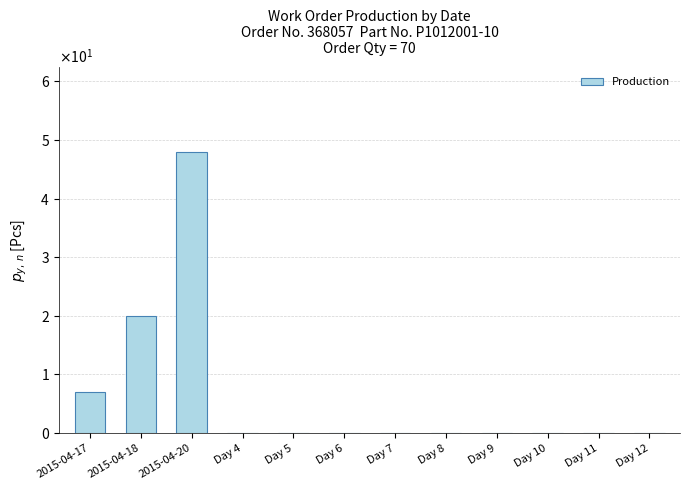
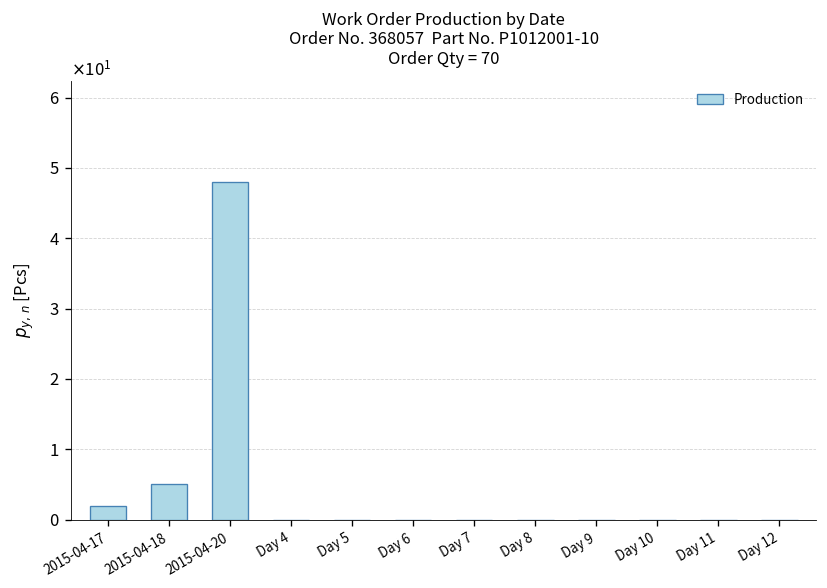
2015-04-17: 7 -> 2
2015-04-18: 20 -> 5
